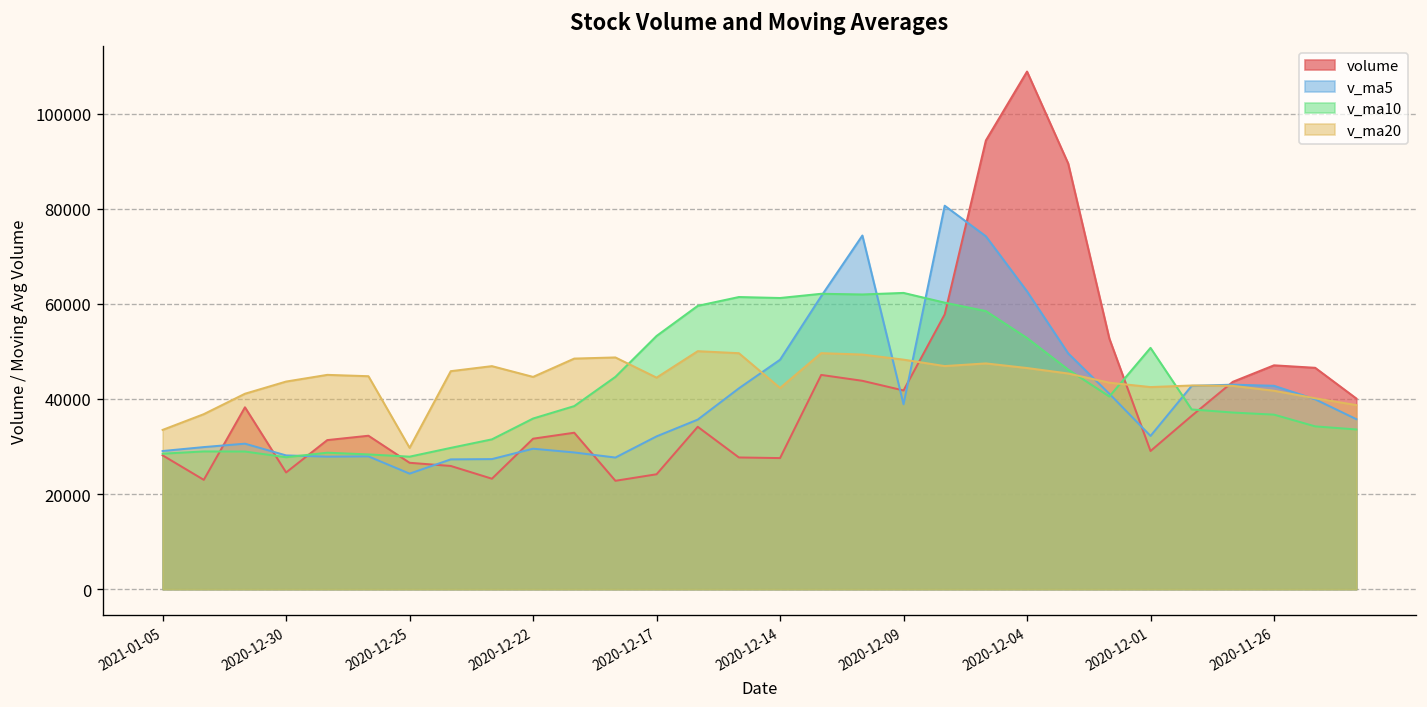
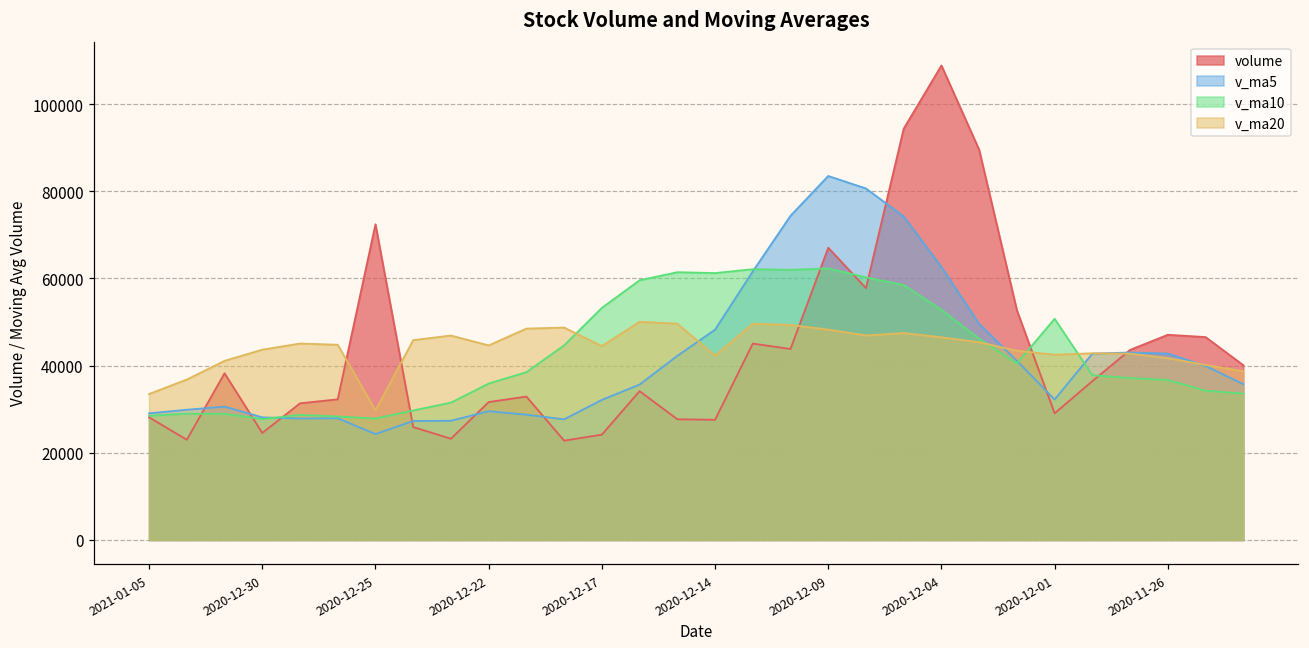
volume, 2020-12-25: 27000 -> 72000
volume, 2020-12-09: 42000 -> 67000
v_ma5, 2020-12-09: 39000 -> 84000
